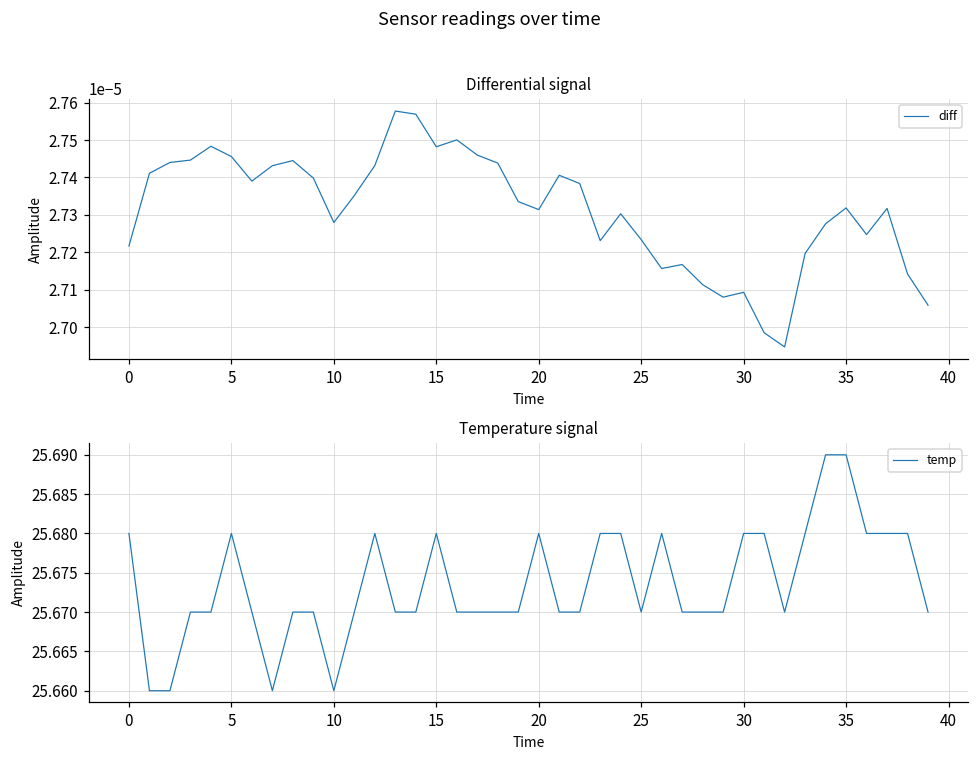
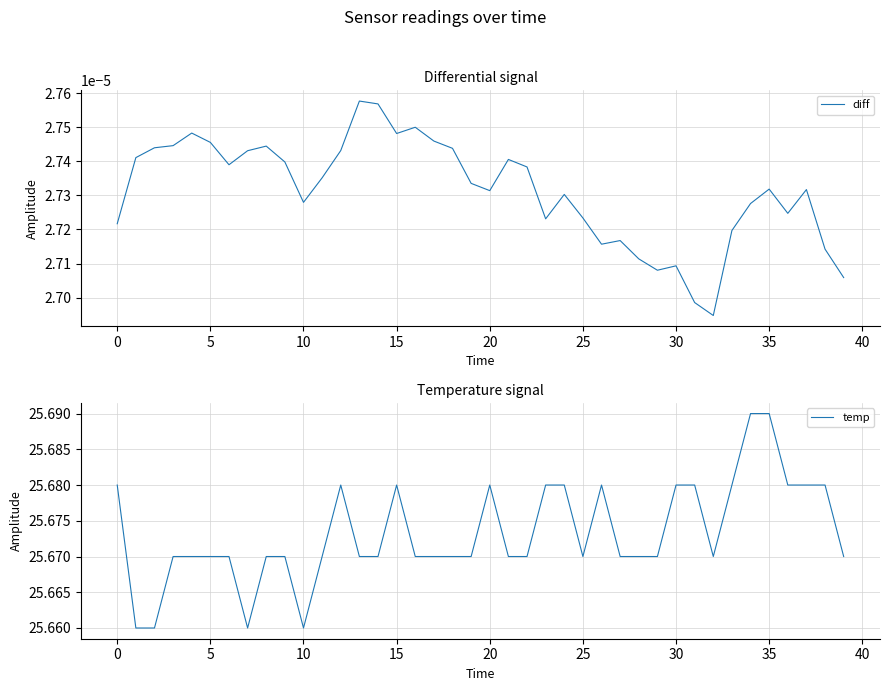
Temperature signal, 5: 25.68 -> 25.67
